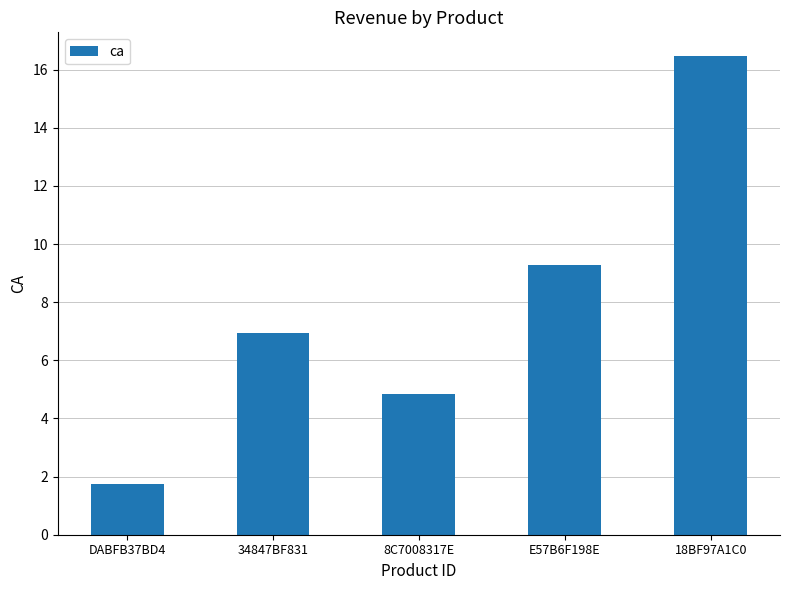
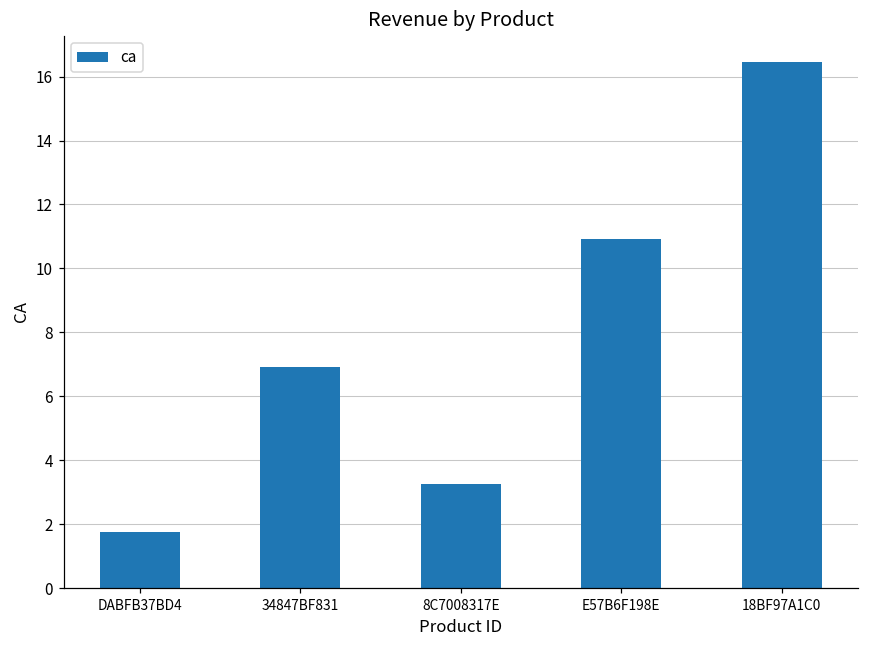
8C7008317E: 4.8 -> 3.2
E57B6F198E: 9.3 -> 10.9
